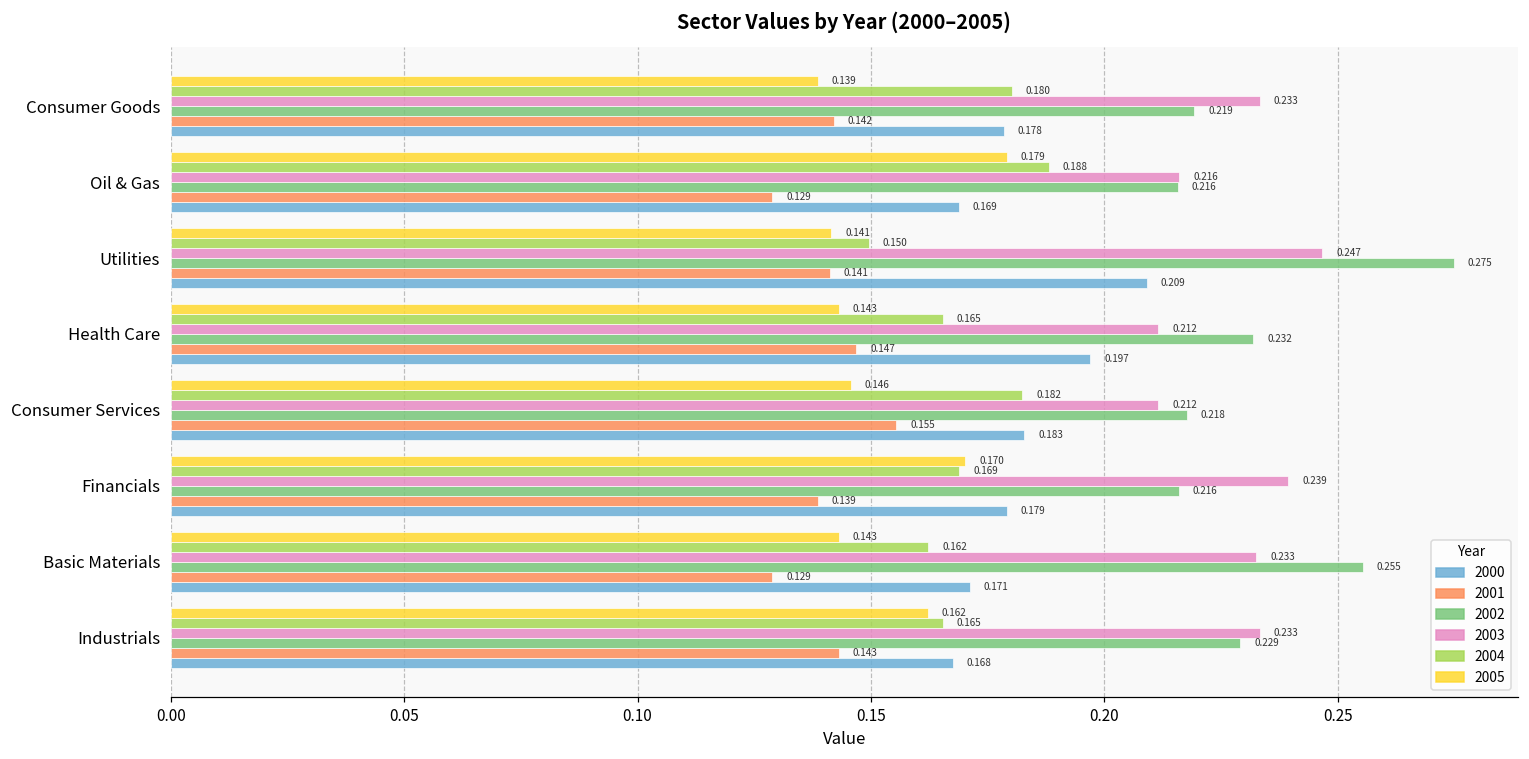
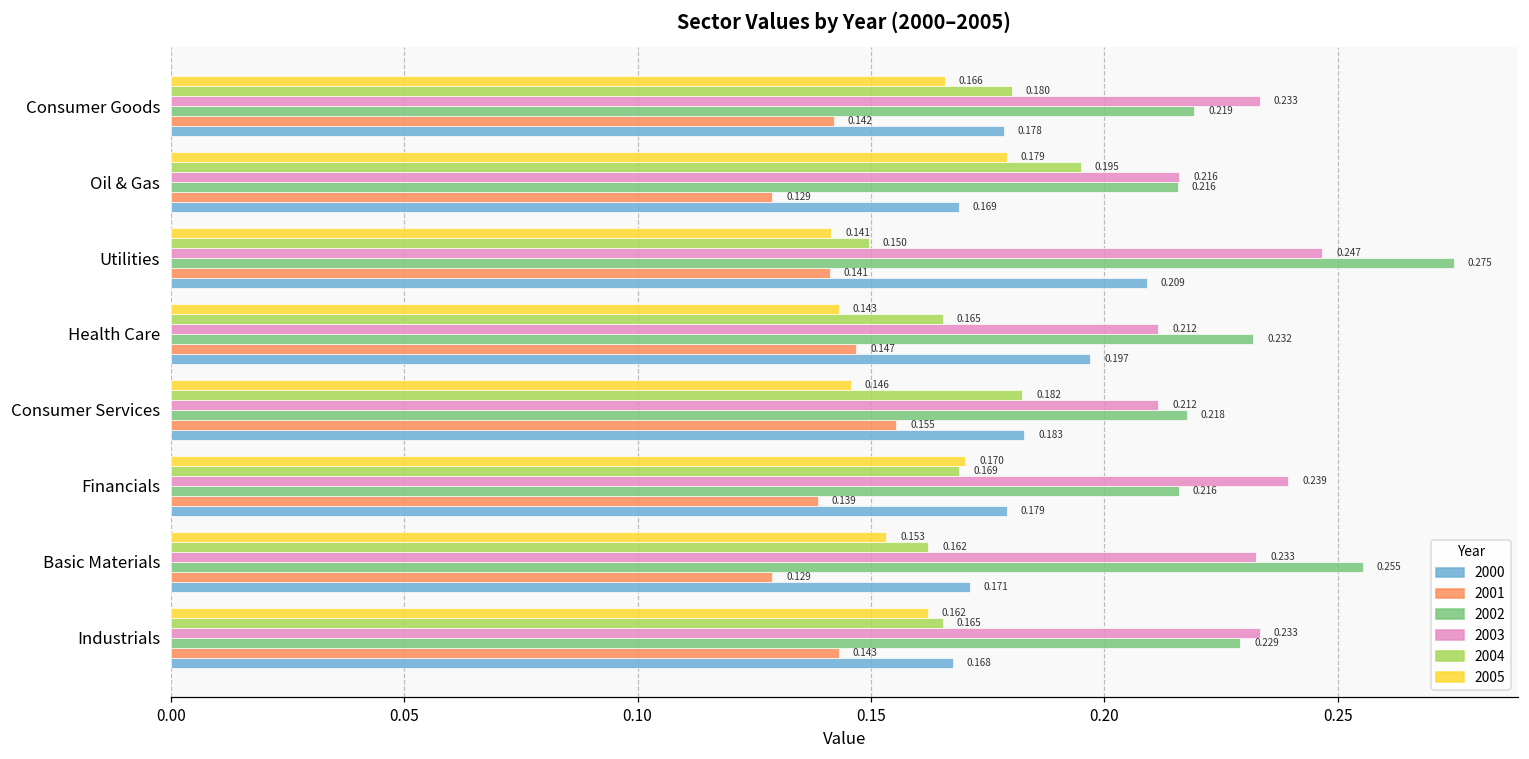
2005, Consumer Goods: 0.139 -> 0.166
2004, Oil & Gas: 0.188 -> 0.195
2005, Basic Materials: 0.143 -> 0.153
